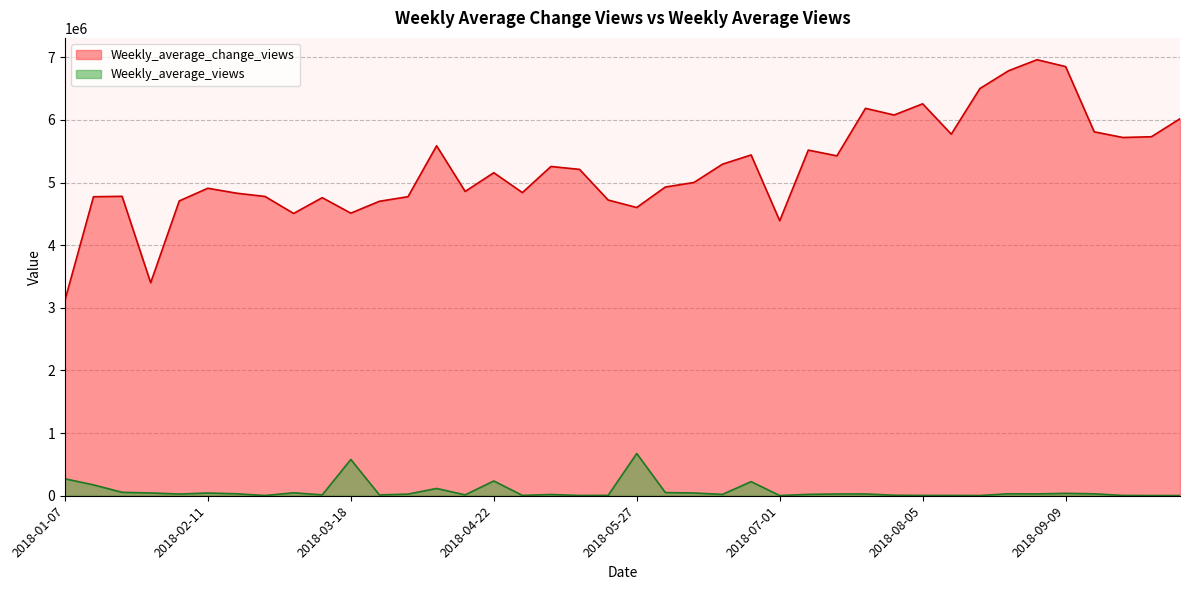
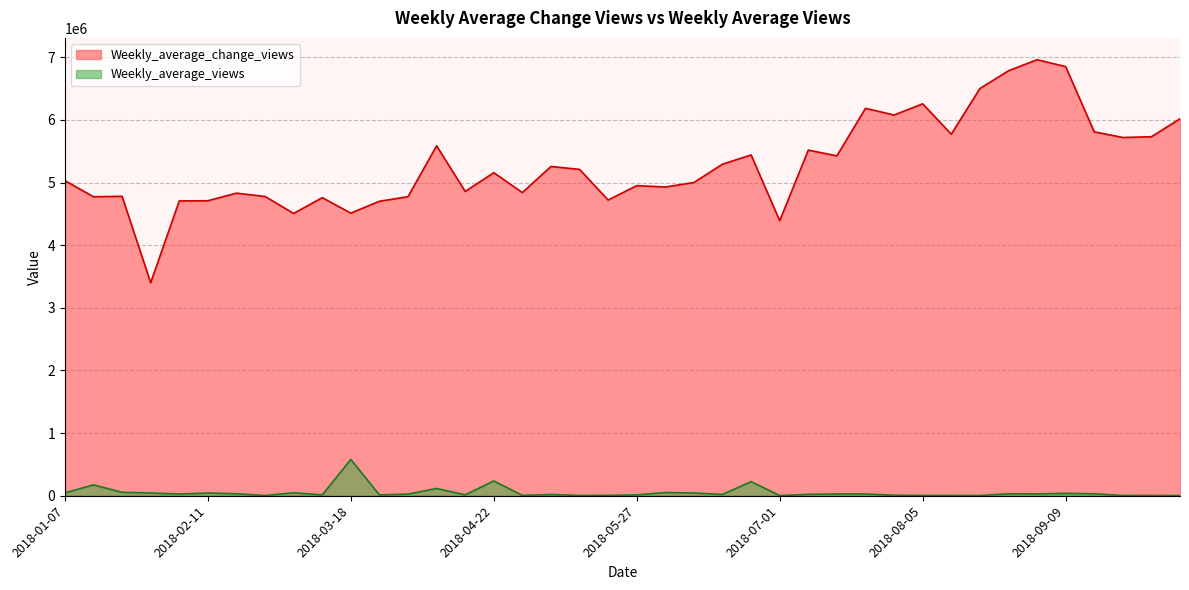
Weekly_average_change_views, 2018-01-07: 3100000 -> 5000000
Weekly_average_views, 2018-01-07: 300000 -> 0
Weekly_average_change_views, 2018-02-11: 4900000 -> 4700000
Weekly_average_change_views, 2018-05-27: 4600000 -> 4900000
Weekly_average_views, 2018-05-27: 700000 -> 0
